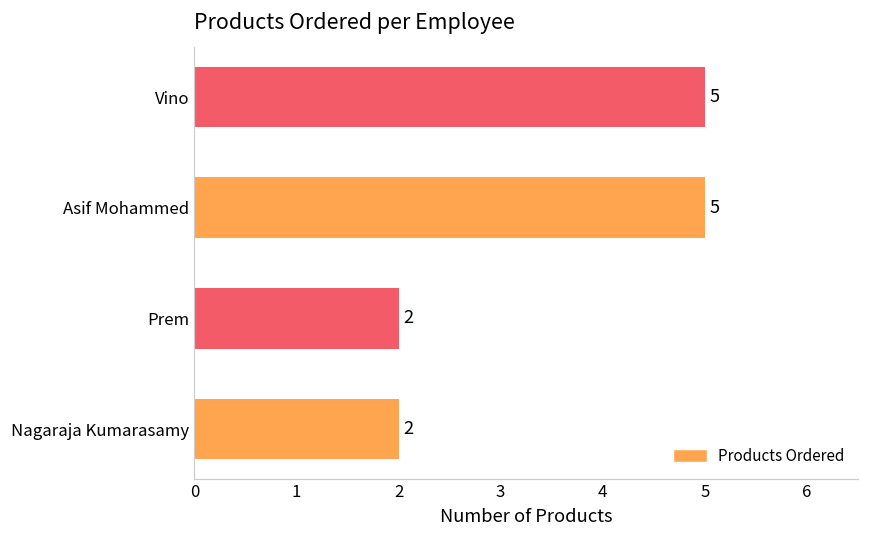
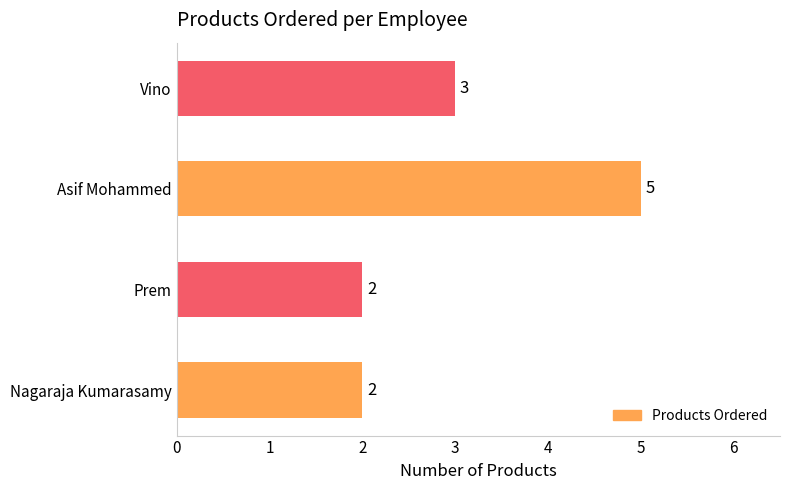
Vino: 5 -> 3
